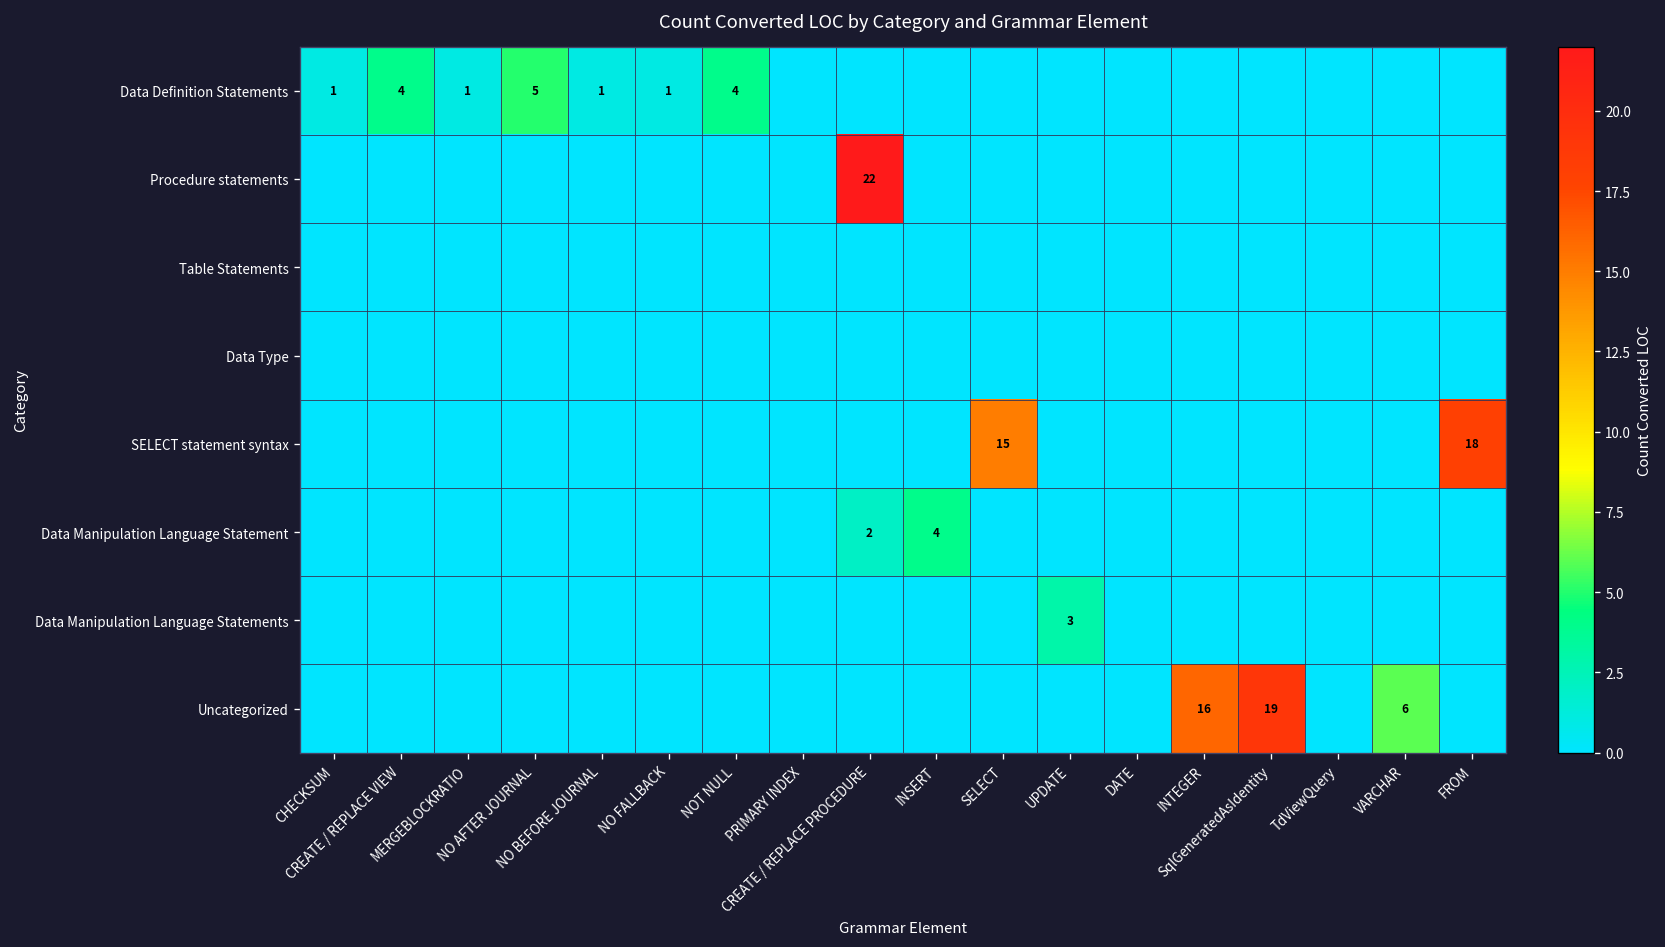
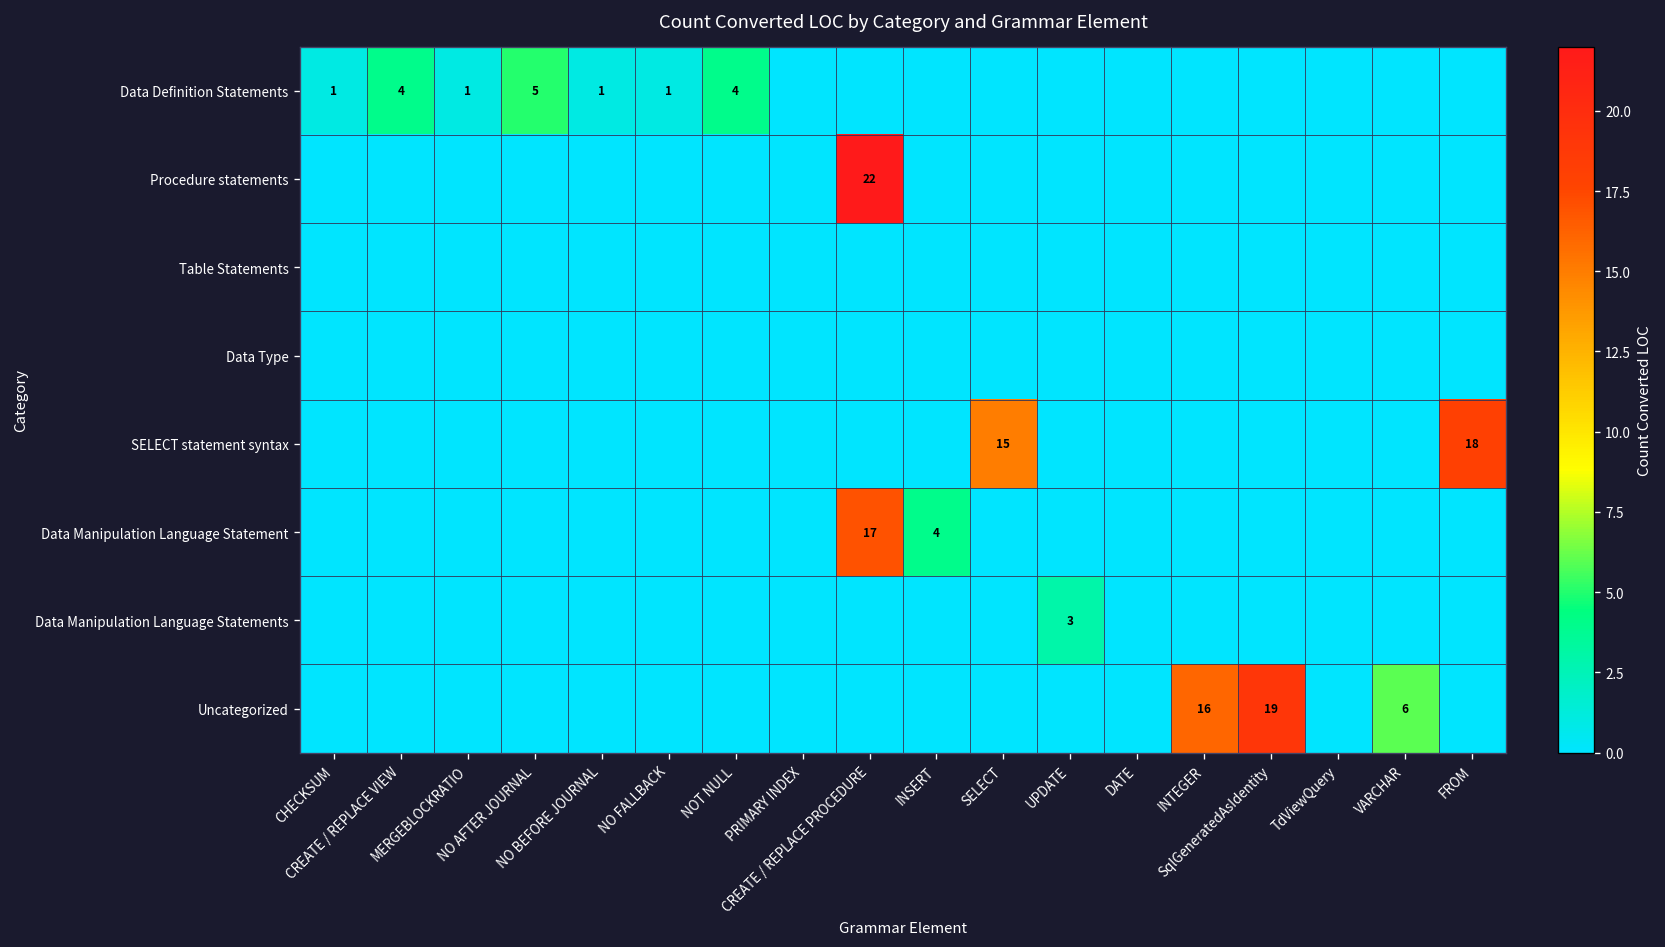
Data Manipulation Language Statement, CREATE / REPLACE PROCEDURE: 2 -> 17
